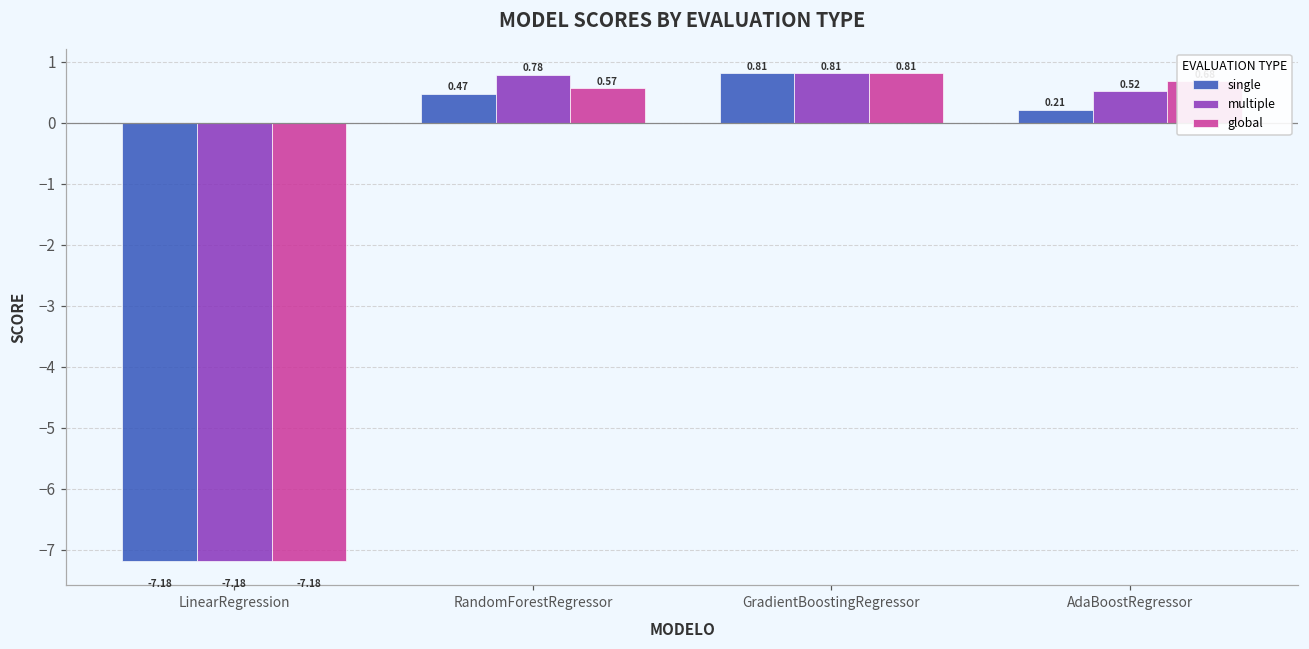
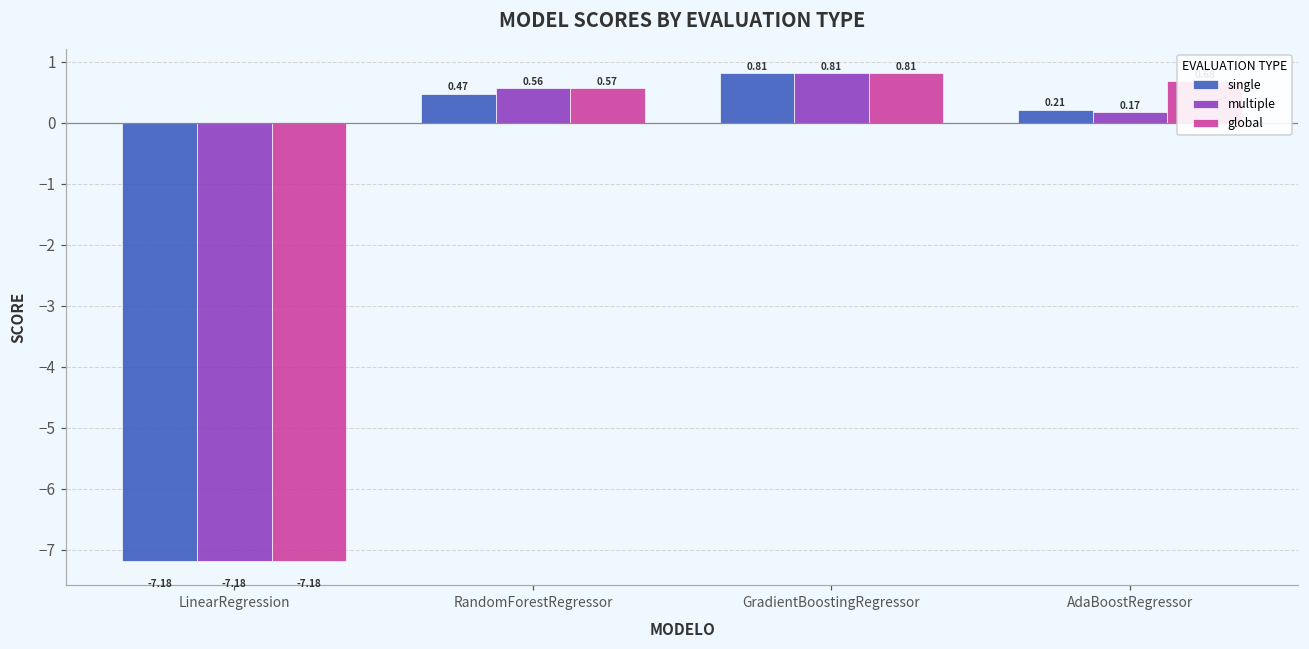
multiple, RandomForestRegressor: 0.78 -> 0.56
multiple, AdaBoostRegressor: 0.52 -> 0.17
